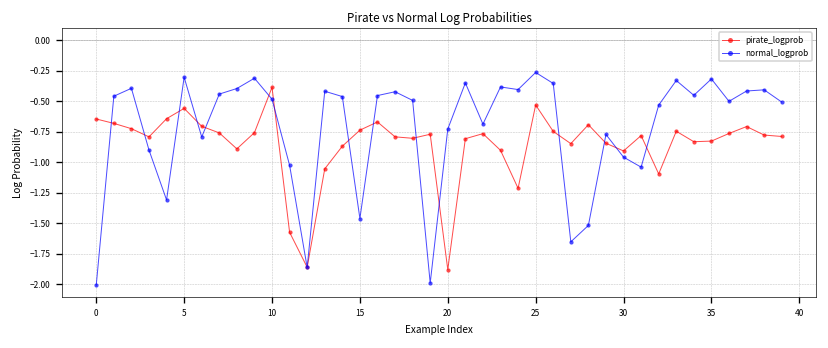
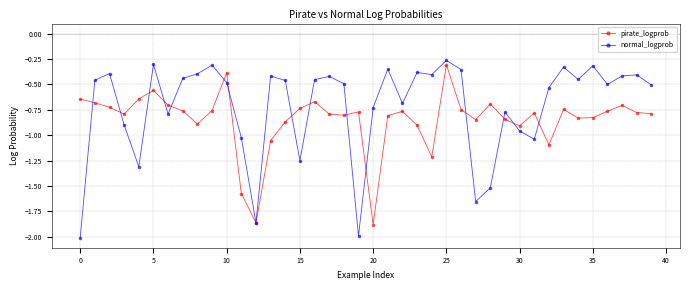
normal_logprob, 15: -1.46 -> -1.25
pirate_logprob, 25: -0.53 -> -0.31
